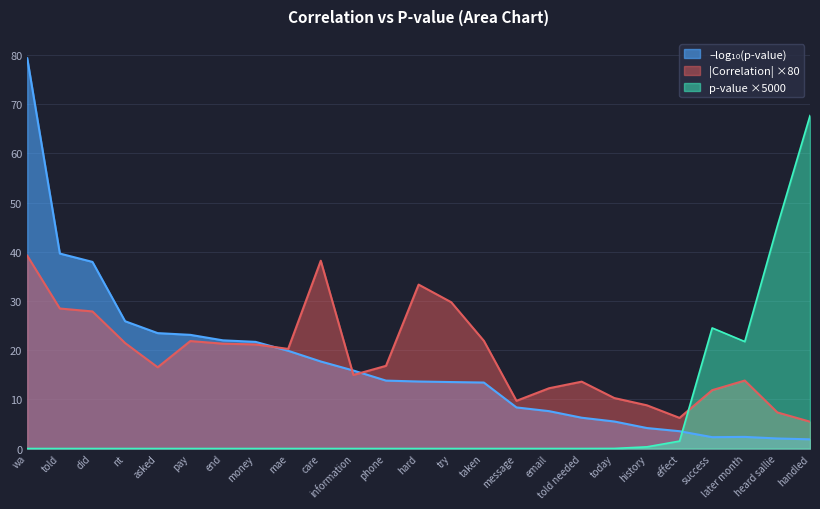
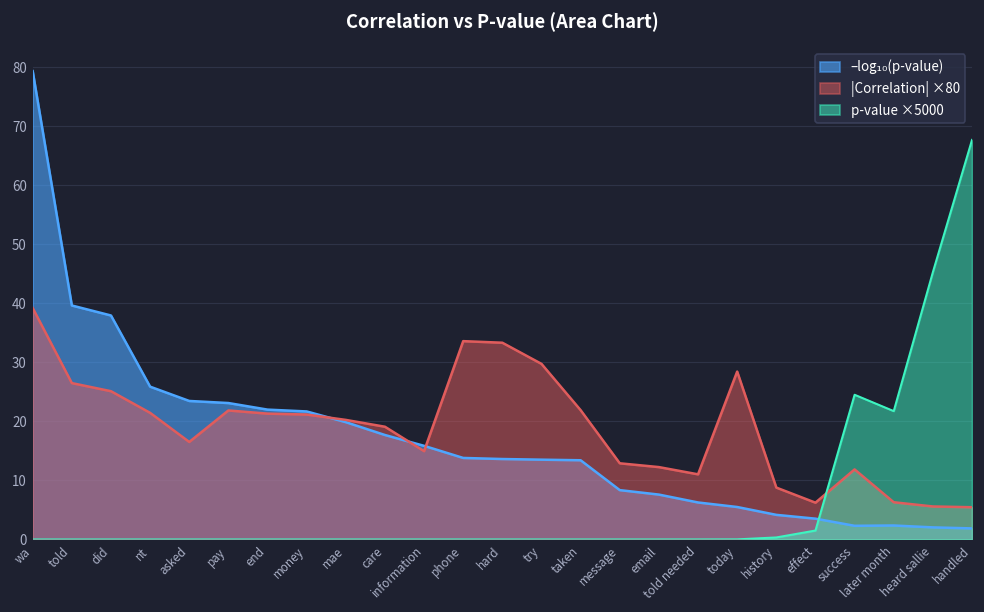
|Correlation| ×80, told: 28 -> 26
|Correlation| ×80, did: 28 -> 25
|Correlation| ×80, care: 38 -> 19
|Correlation| ×80, phone: 17 -> 34
|Correlation| ×80, message: 10 -> 13
|Correlation| ×80, told needed: 14 -> 11
|Correlation| ×80, today: 10 -> 28
|Correlation| ×80, later month: 14 -> 6
|Correlation| ×80, heard sallie: 7 -> 6
